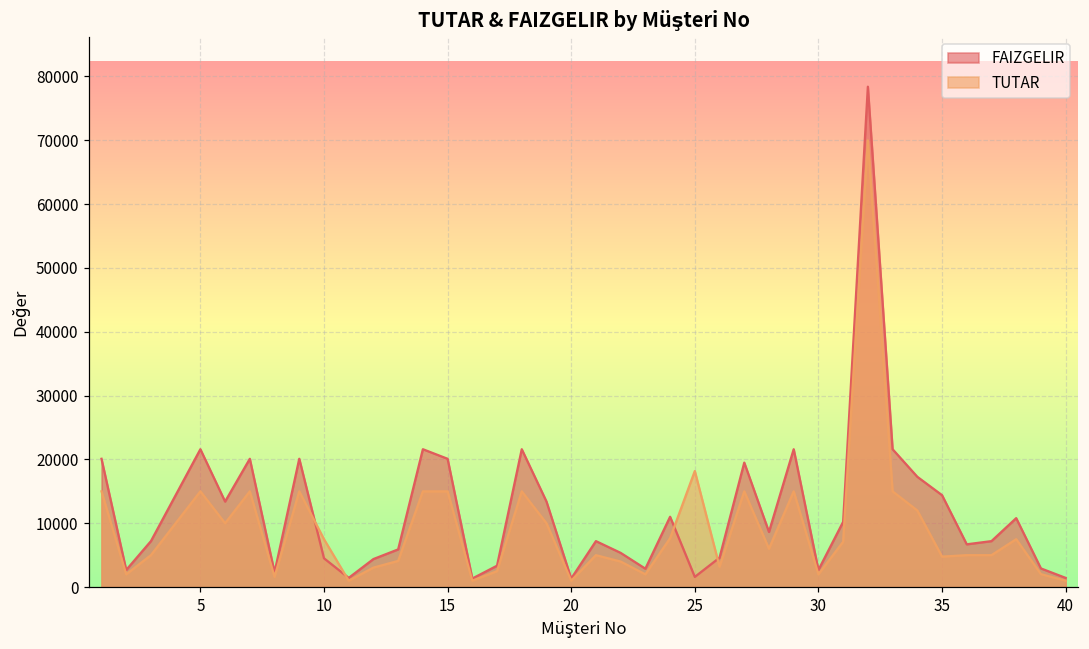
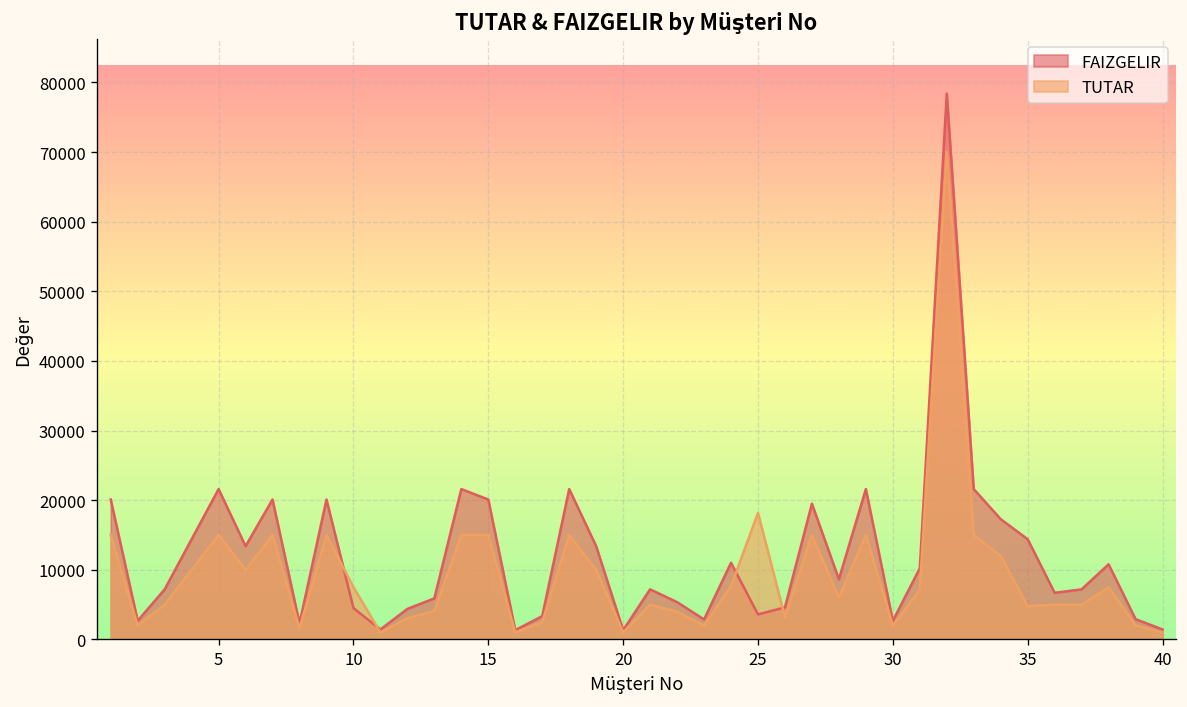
FAIZGELIR, 25: 2000 -> 4000
